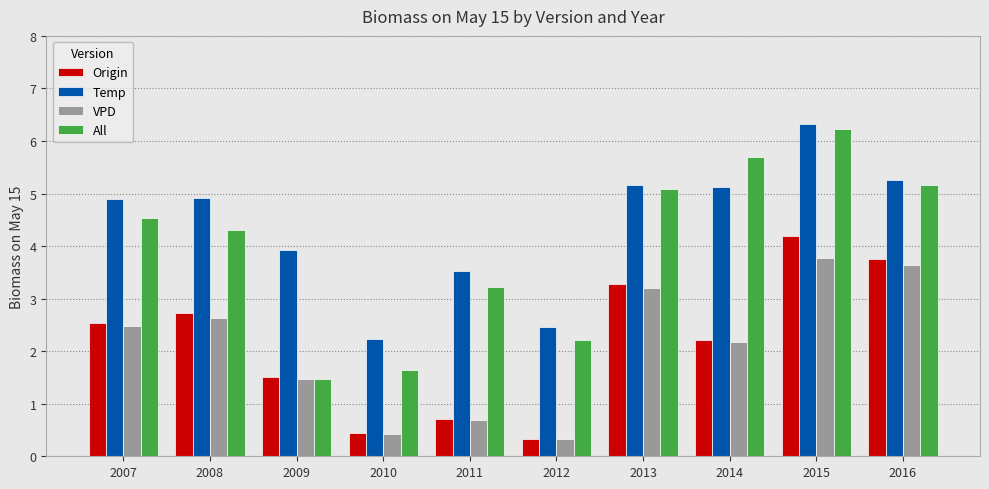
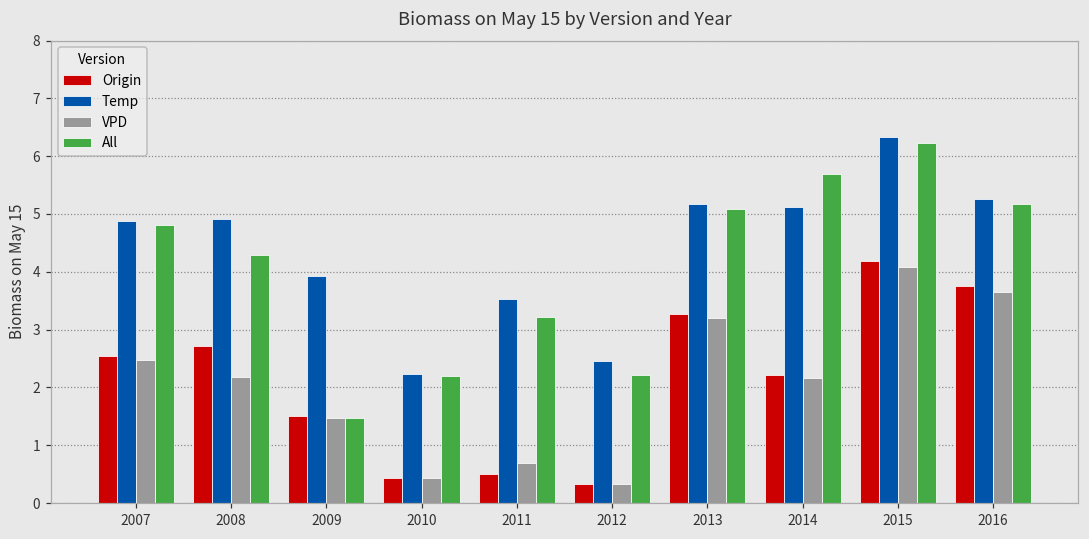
All, 2007: 4.5 -> 4.8
VPD, 2008: 2.6 -> 2.2
All, 2010: 1.6 -> 2.2
Origin, 2011: 0.7 -> 0.5
VPD, 2015: 3.8 -> 4.1
